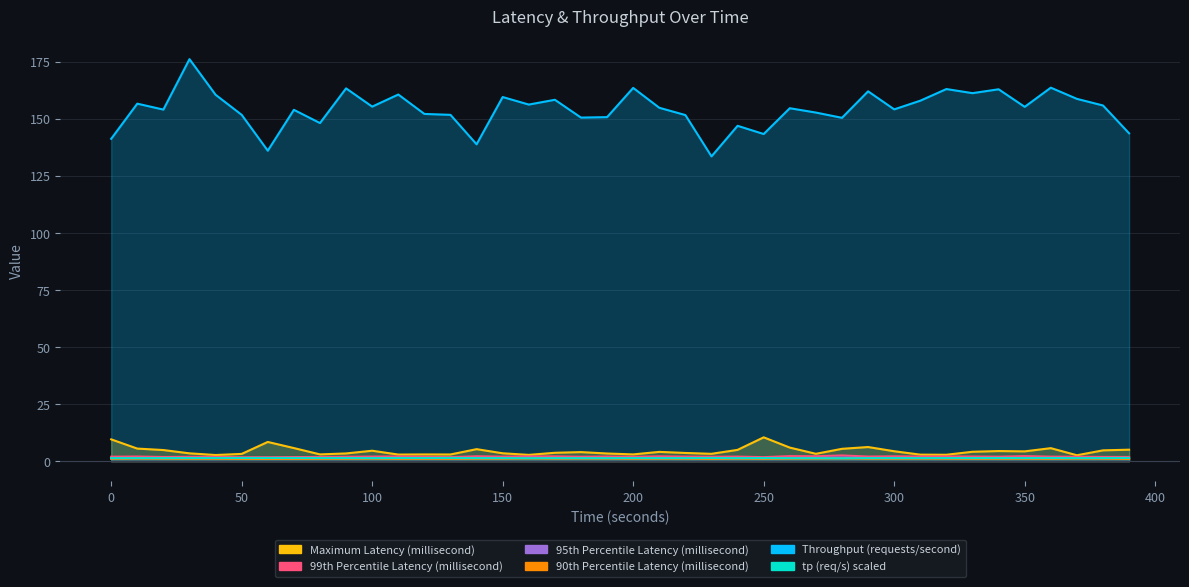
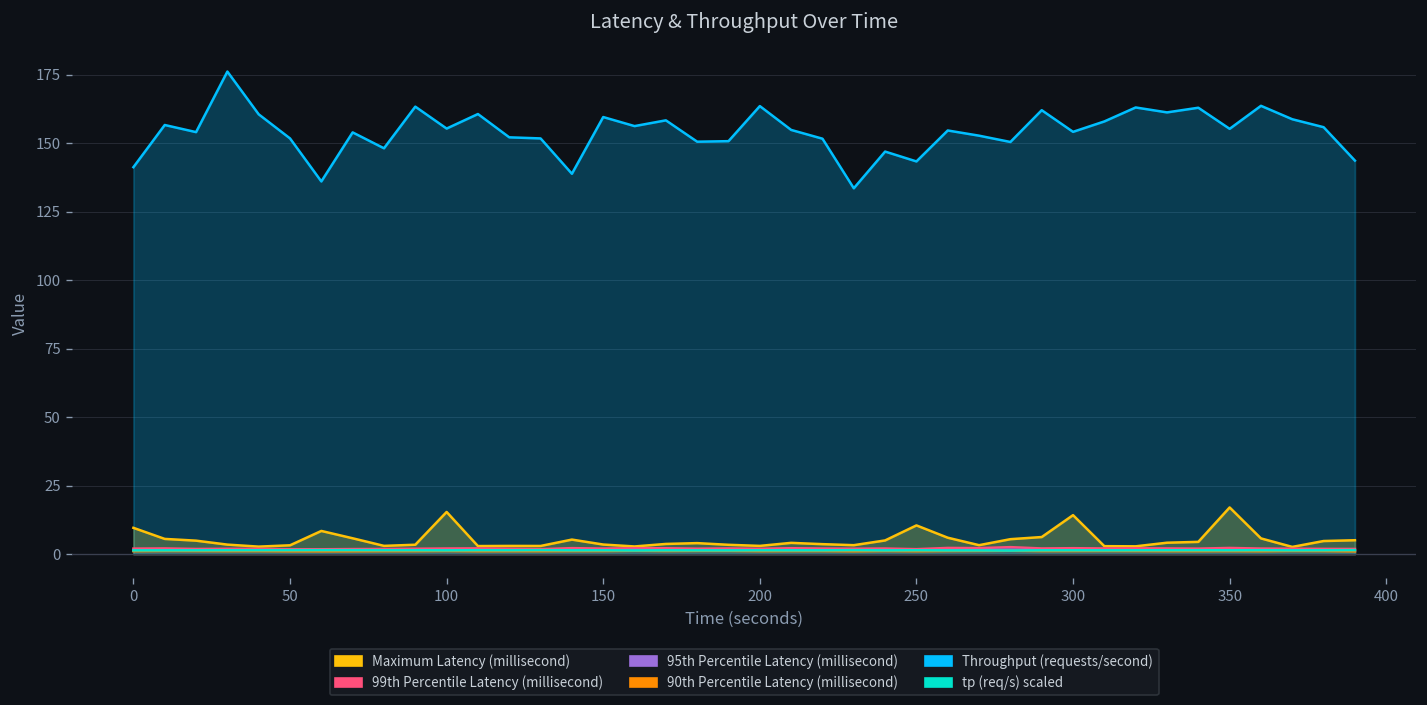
Maximum Latency (millisecond), 100: 5 -> 15
Maximum Latency (millisecond), 300: 4 -> 14
Maximum Latency (millisecond), 350: 4 -> 17
